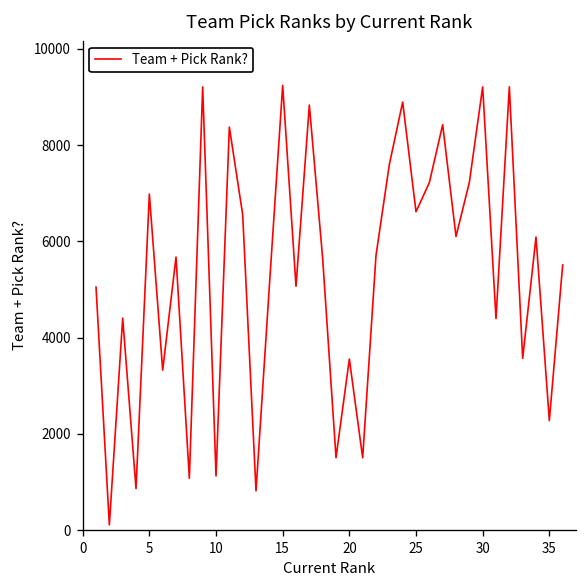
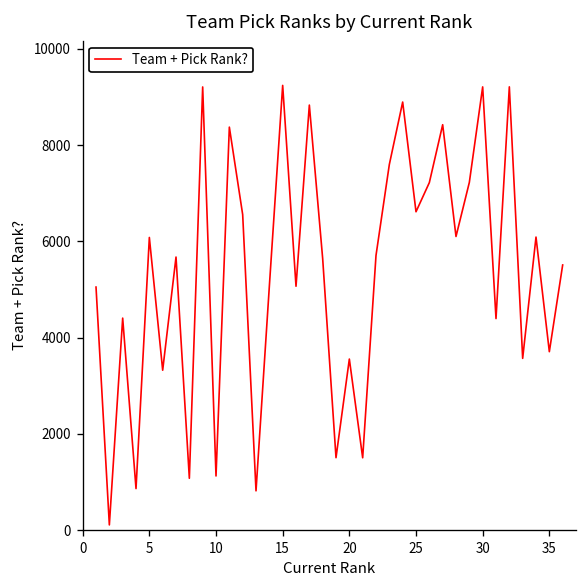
5: 7000 -> 6100
35: 2300 -> 3700
